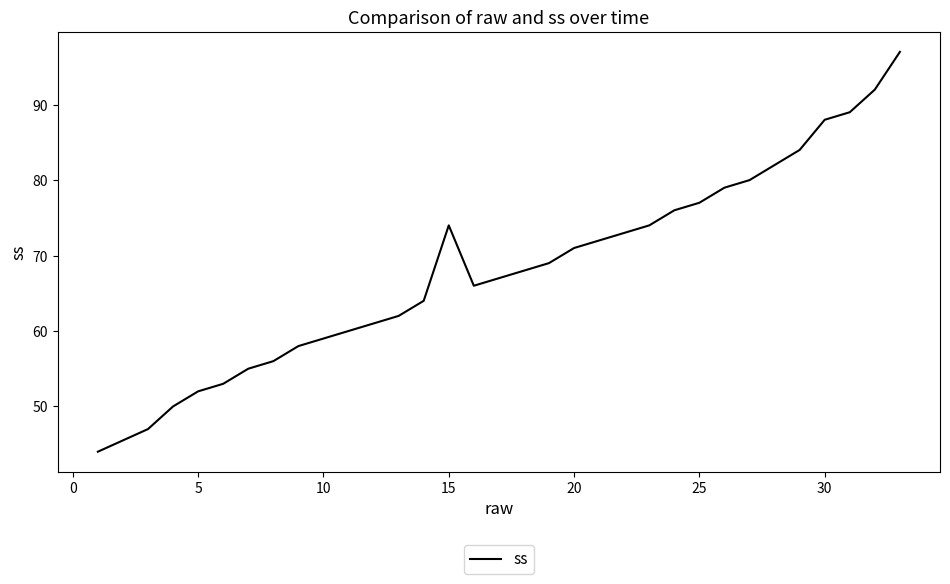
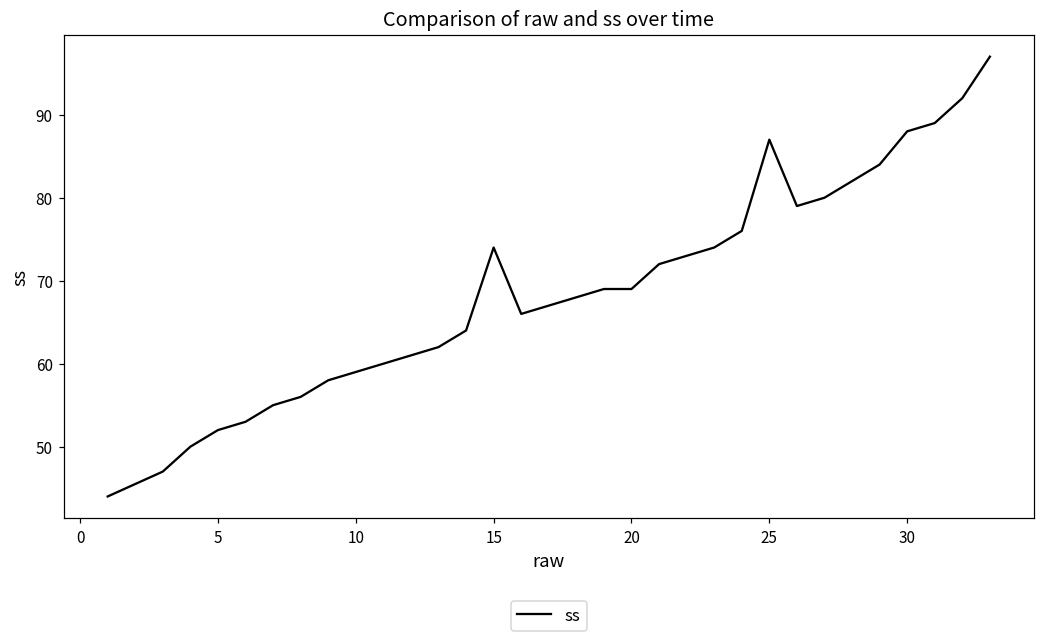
20: 71 -> 69
25: 77 -> 87
